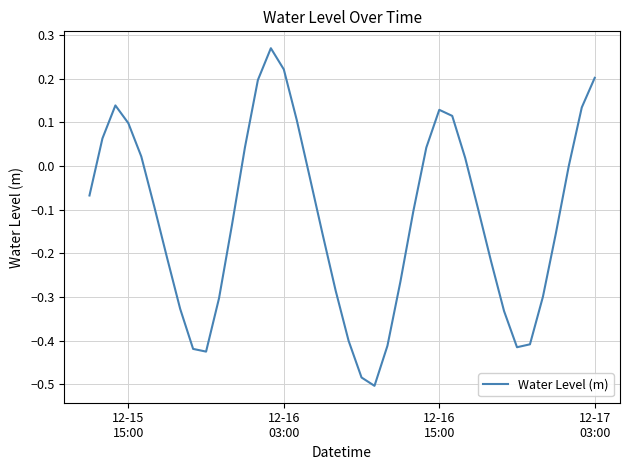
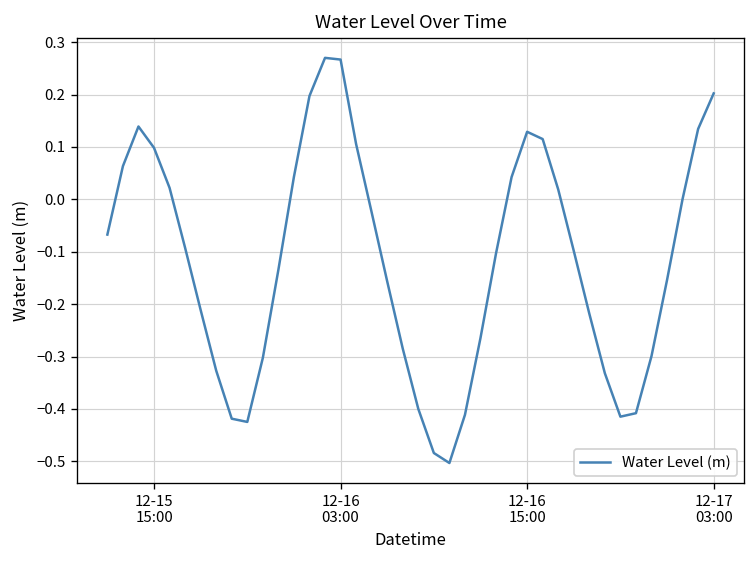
12-16 03:00: 0.22 -> 0.27
